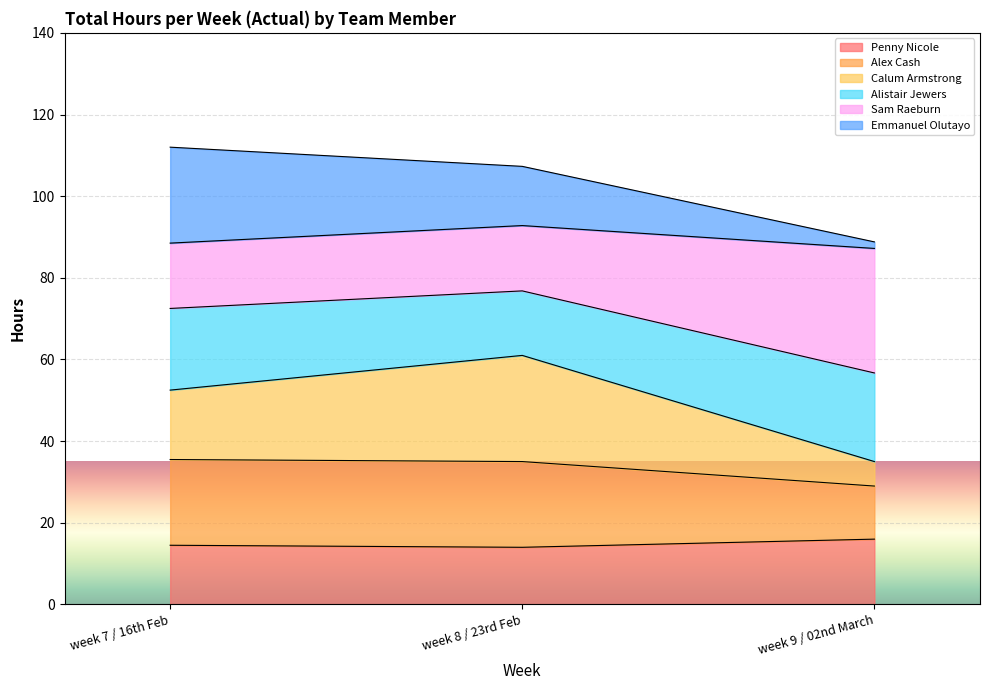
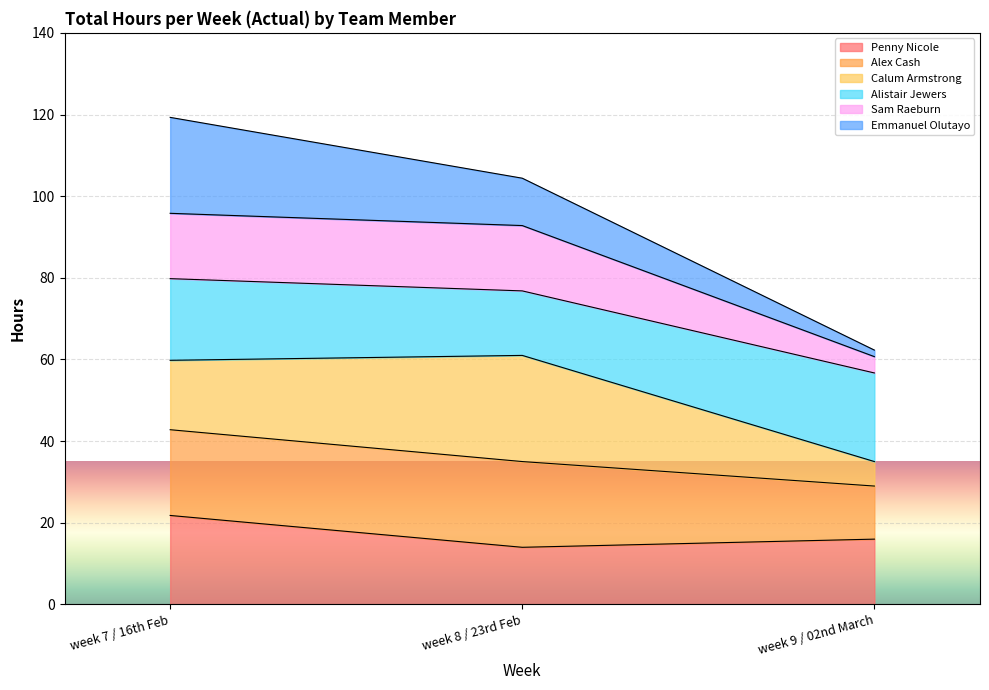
Penny Nicole, week 7 / 16th Feb: 15 -> 22
Emmanuel Olutayo, week 8 / 23rd Feb: 15 -> 12
Sam Raeburn, week 9 / 02nd March: 31 -> 4
